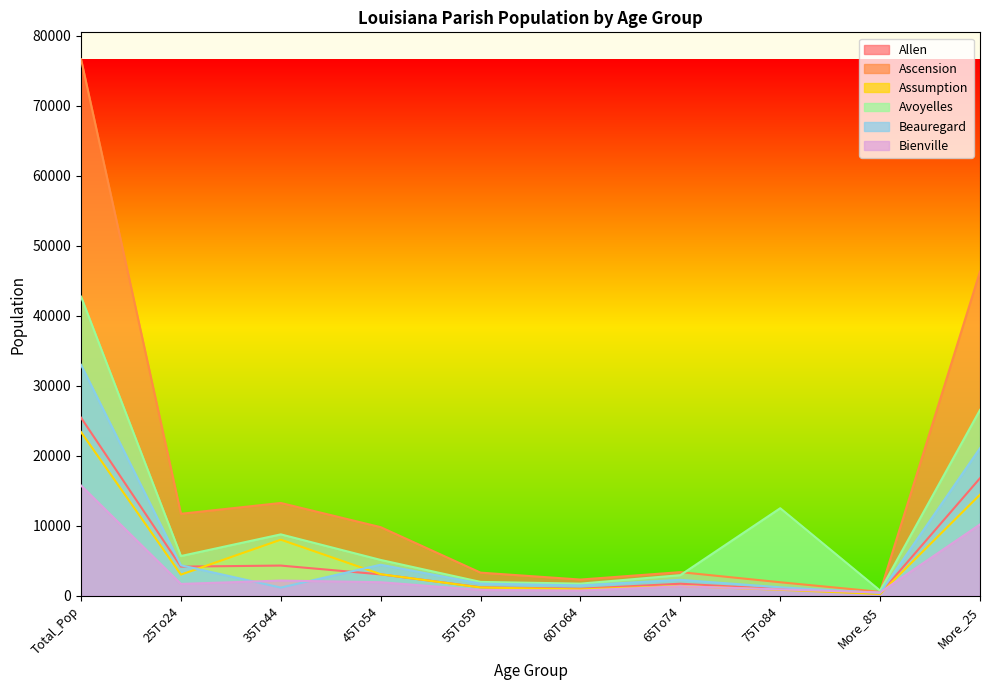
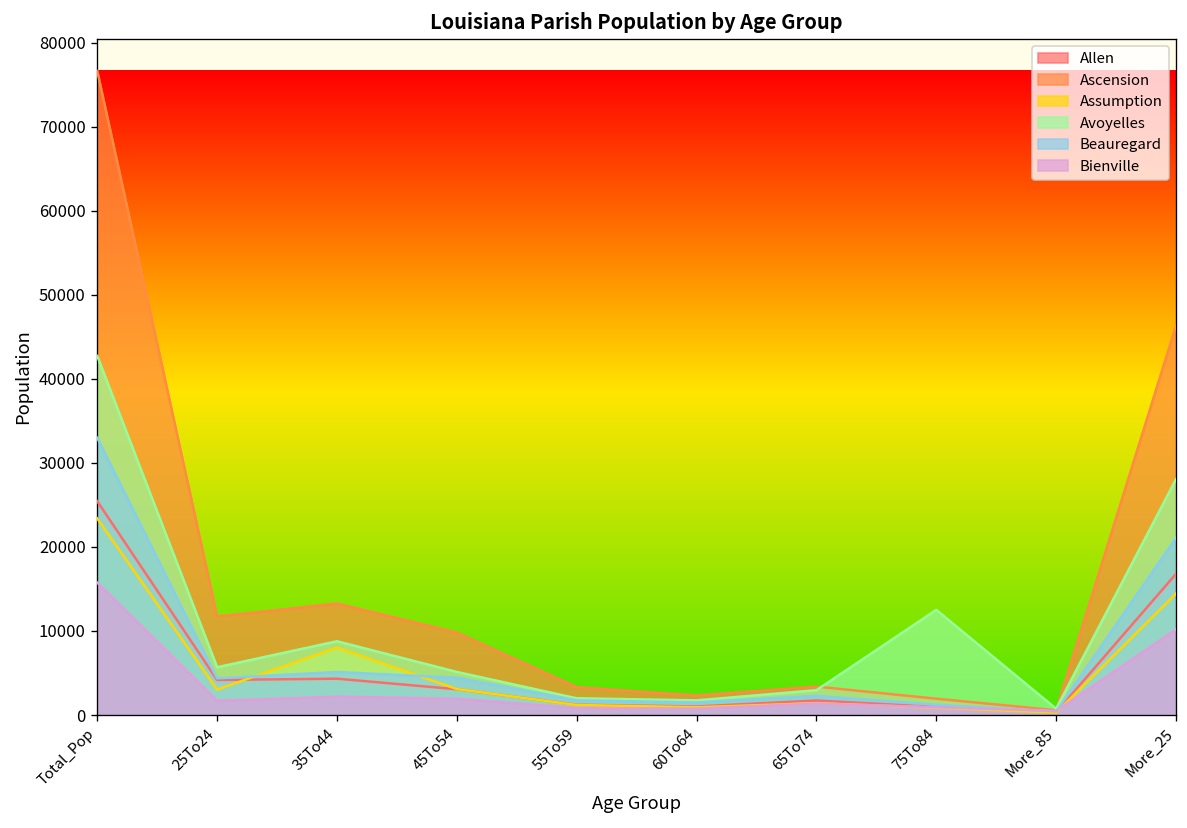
Beauregard, 35To44: 1000 -> 5000
Avoyelles, More_25: 27000 -> 28000
